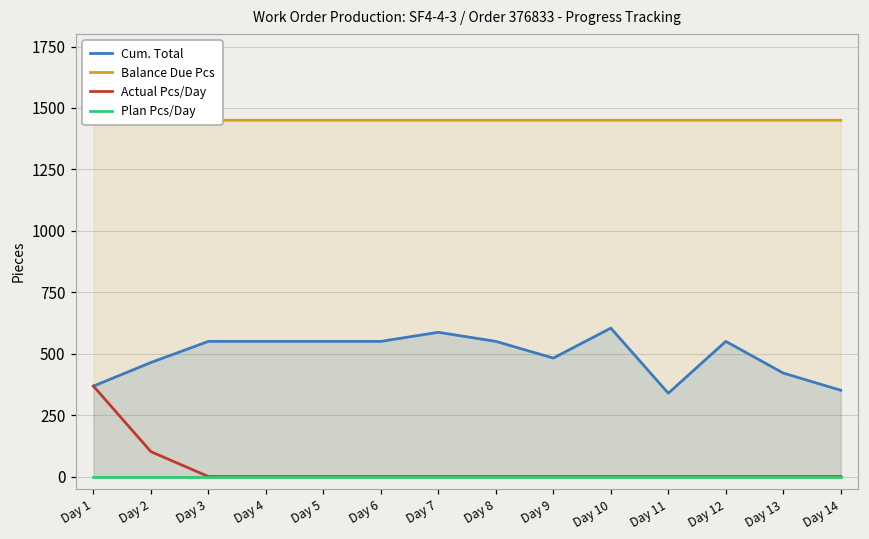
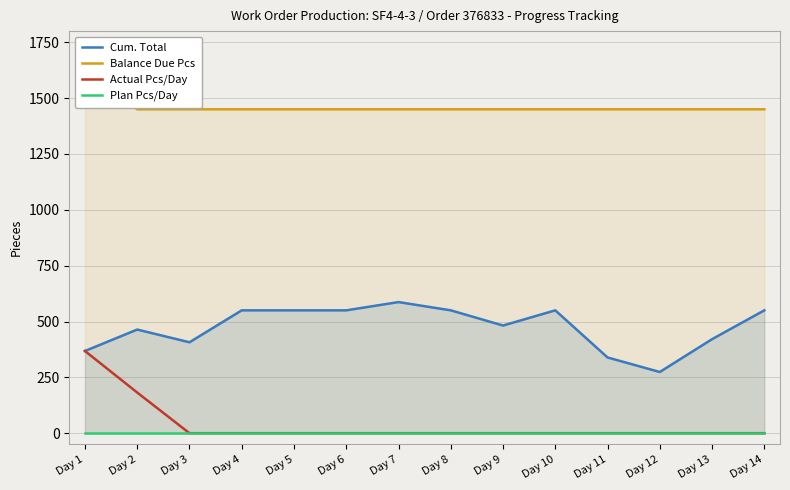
Actual Pcs/Day, Day 2: 100 -> 180
Cum. Total, Day 3: 550 -> 410
Cum. Total, Day 10: 600 -> 550
Cum. Total, Day 12: 550 -> 270
Cum. Total, Day 14: 350 -> 550
